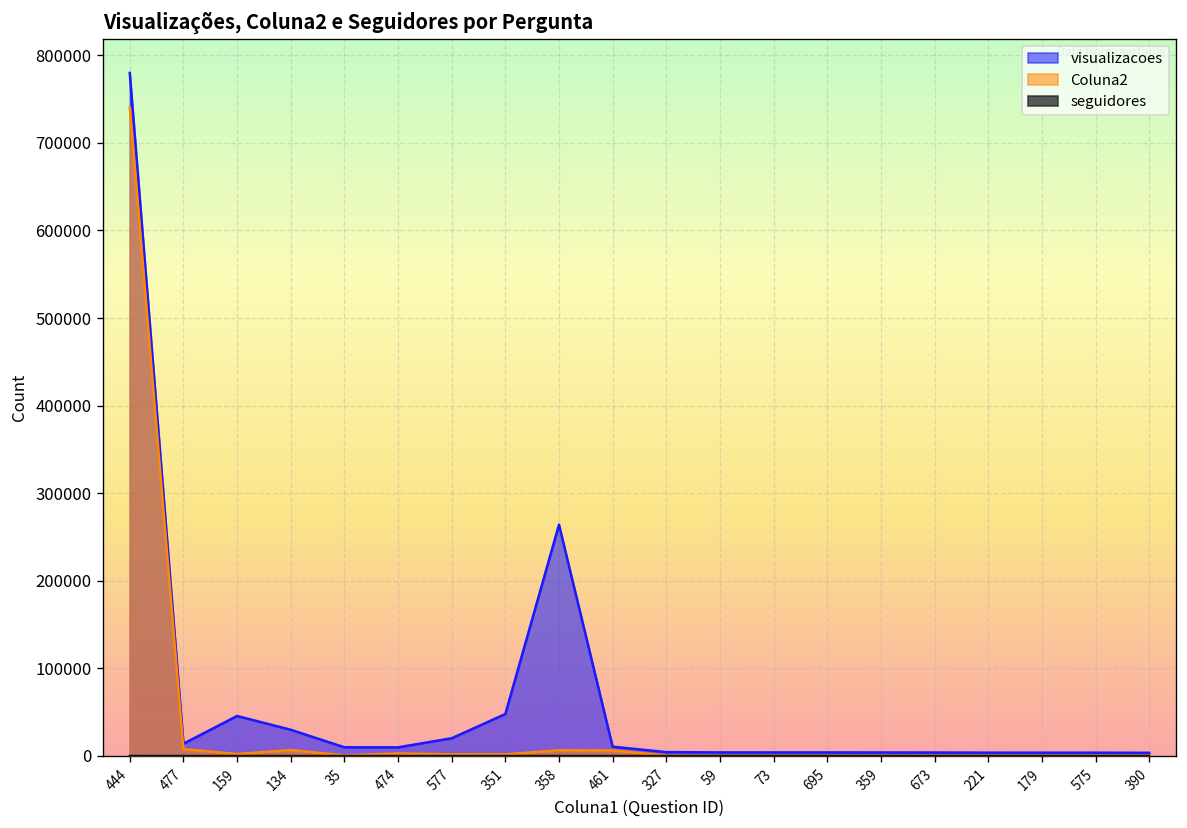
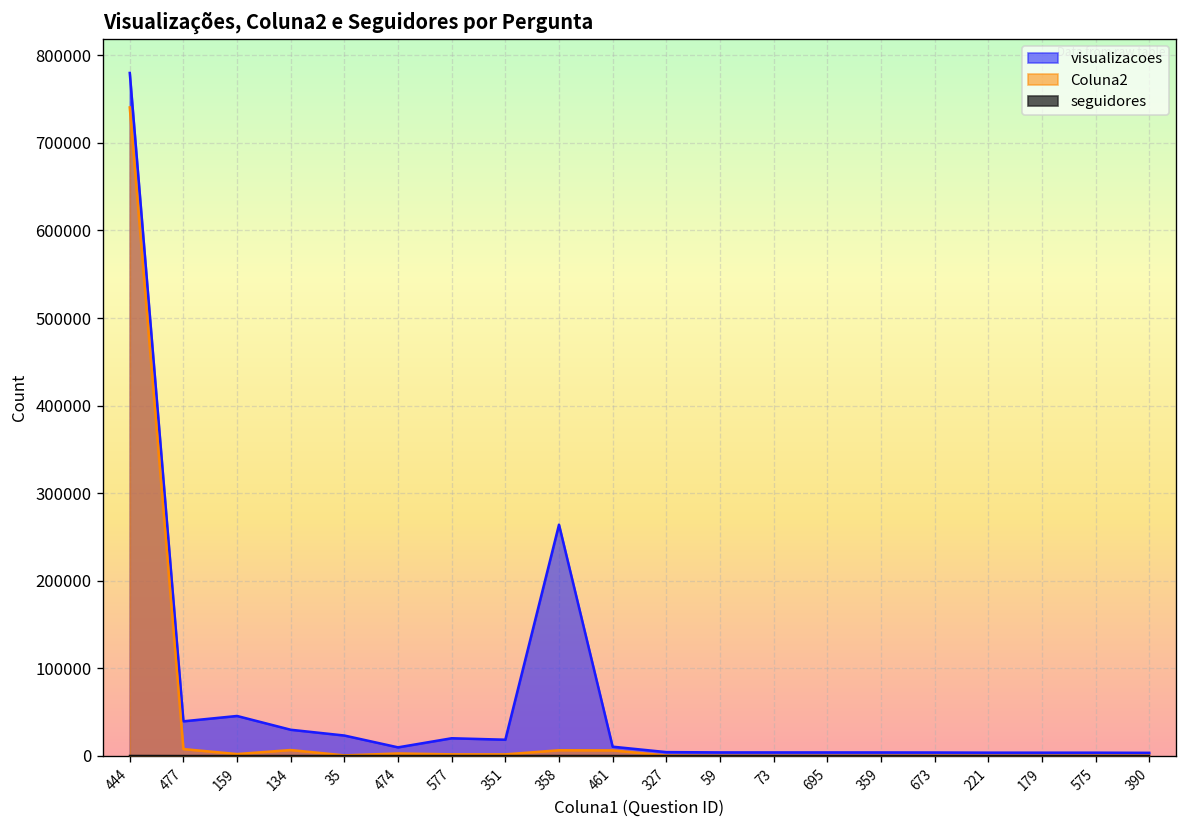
visualizacoes, 477: 10000 -> 40000
visualizacoes, 35: 10000 -> 20000
visualizacoes, 351: 50000 -> 20000
